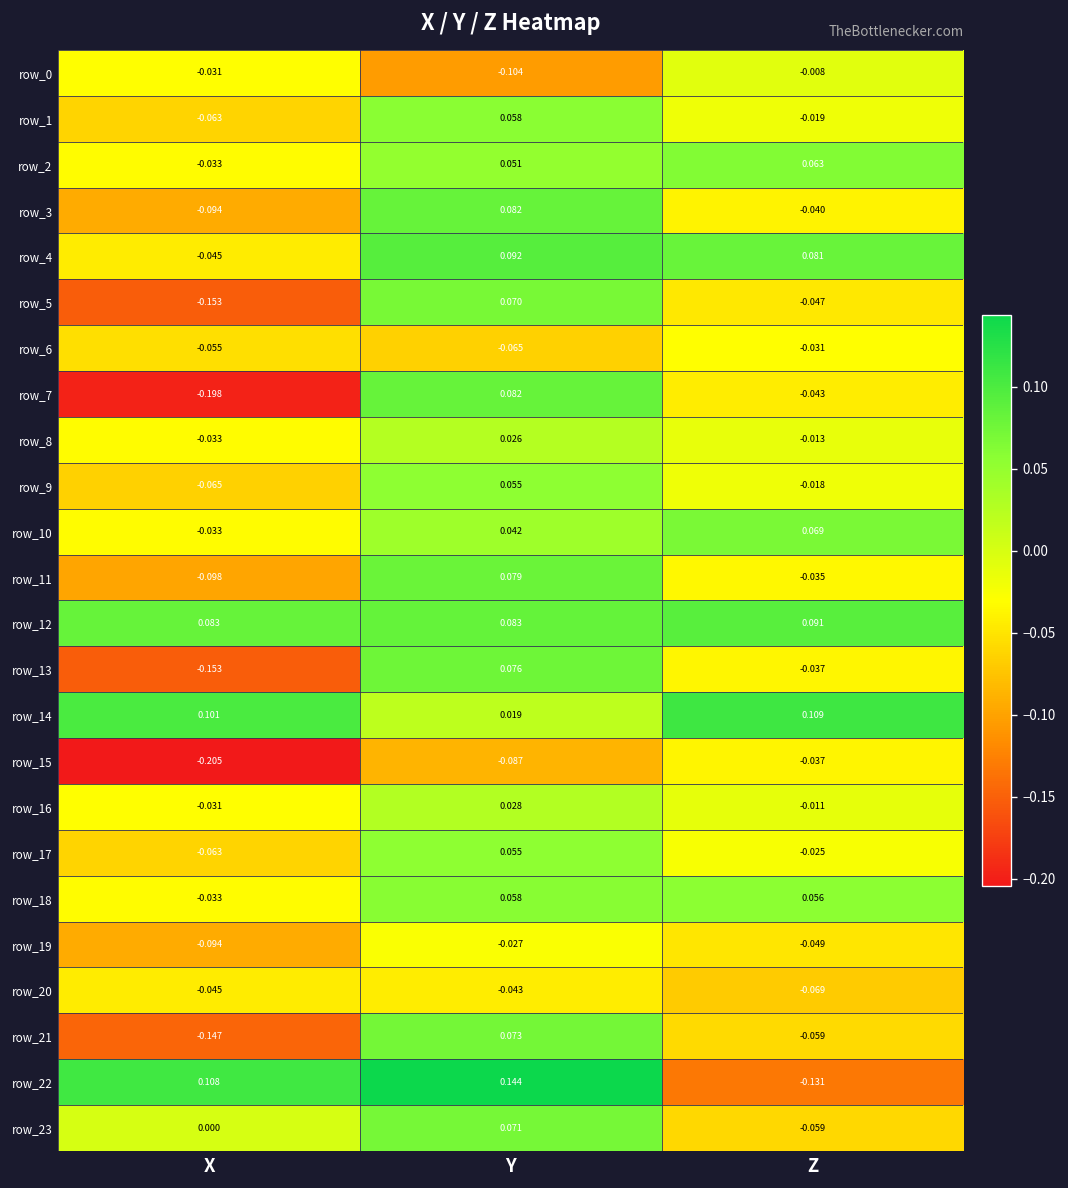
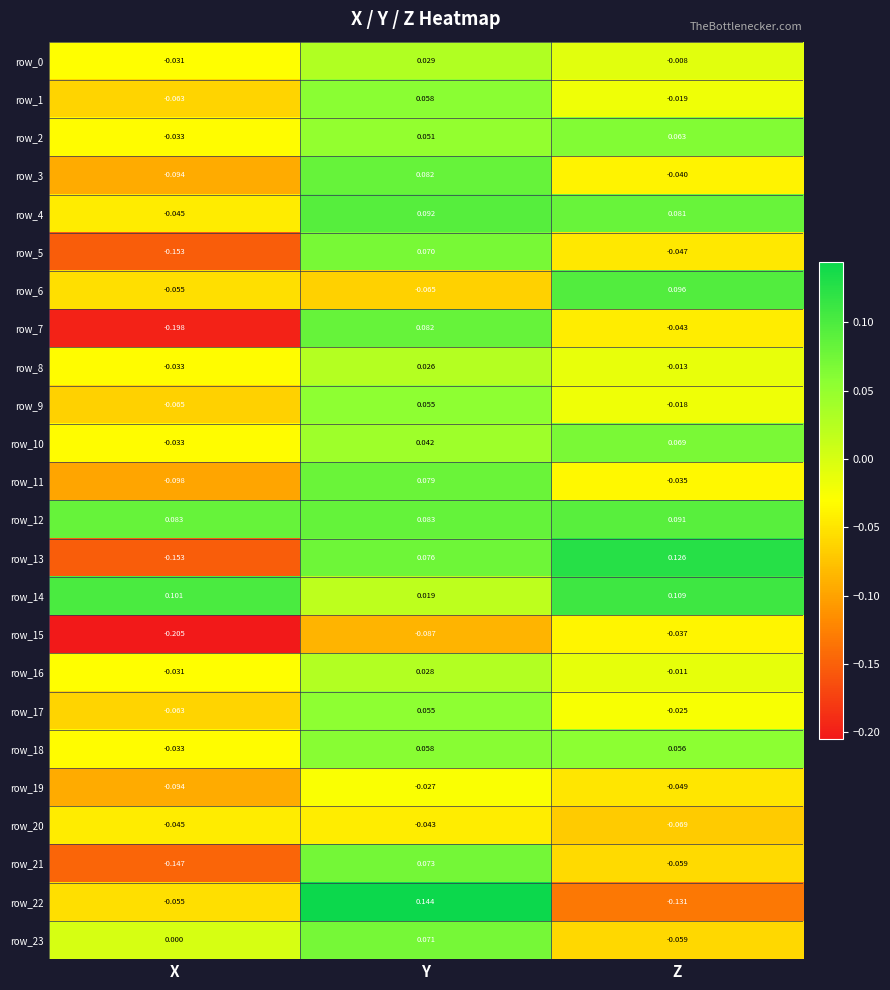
row_0, Y: -0.104 -> 0.029
row_6, Z: -0.031 -> 0.096
row_13, Z: -0.037 -> 0.126
row_22, X: 0.108 -> -0.055
